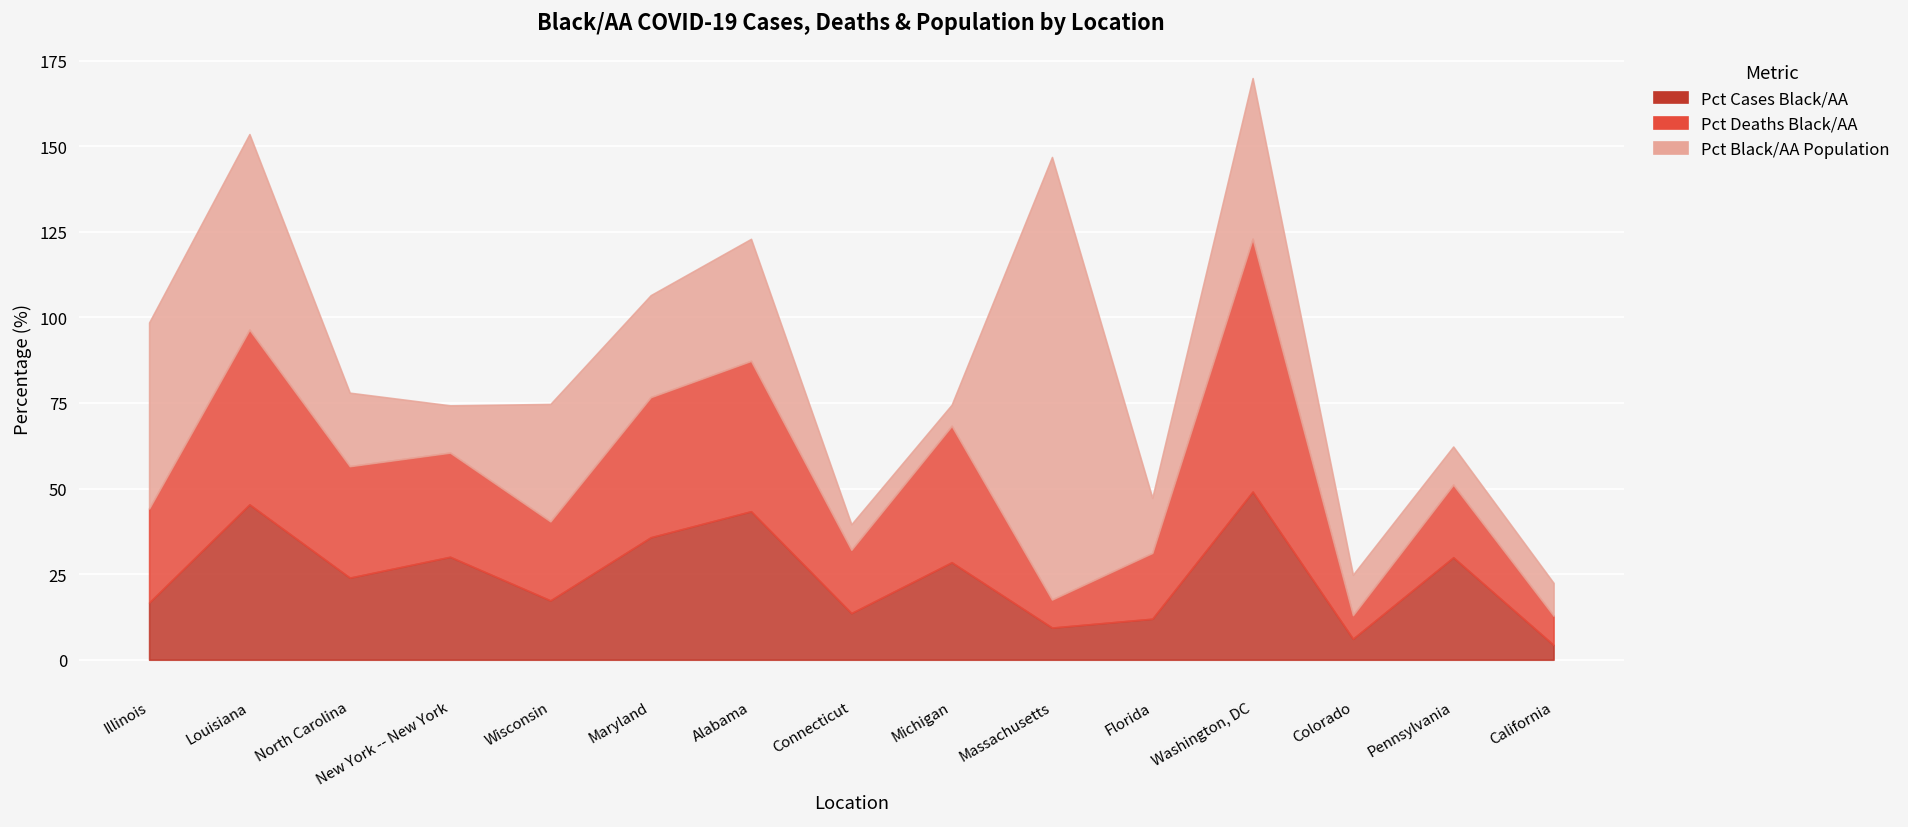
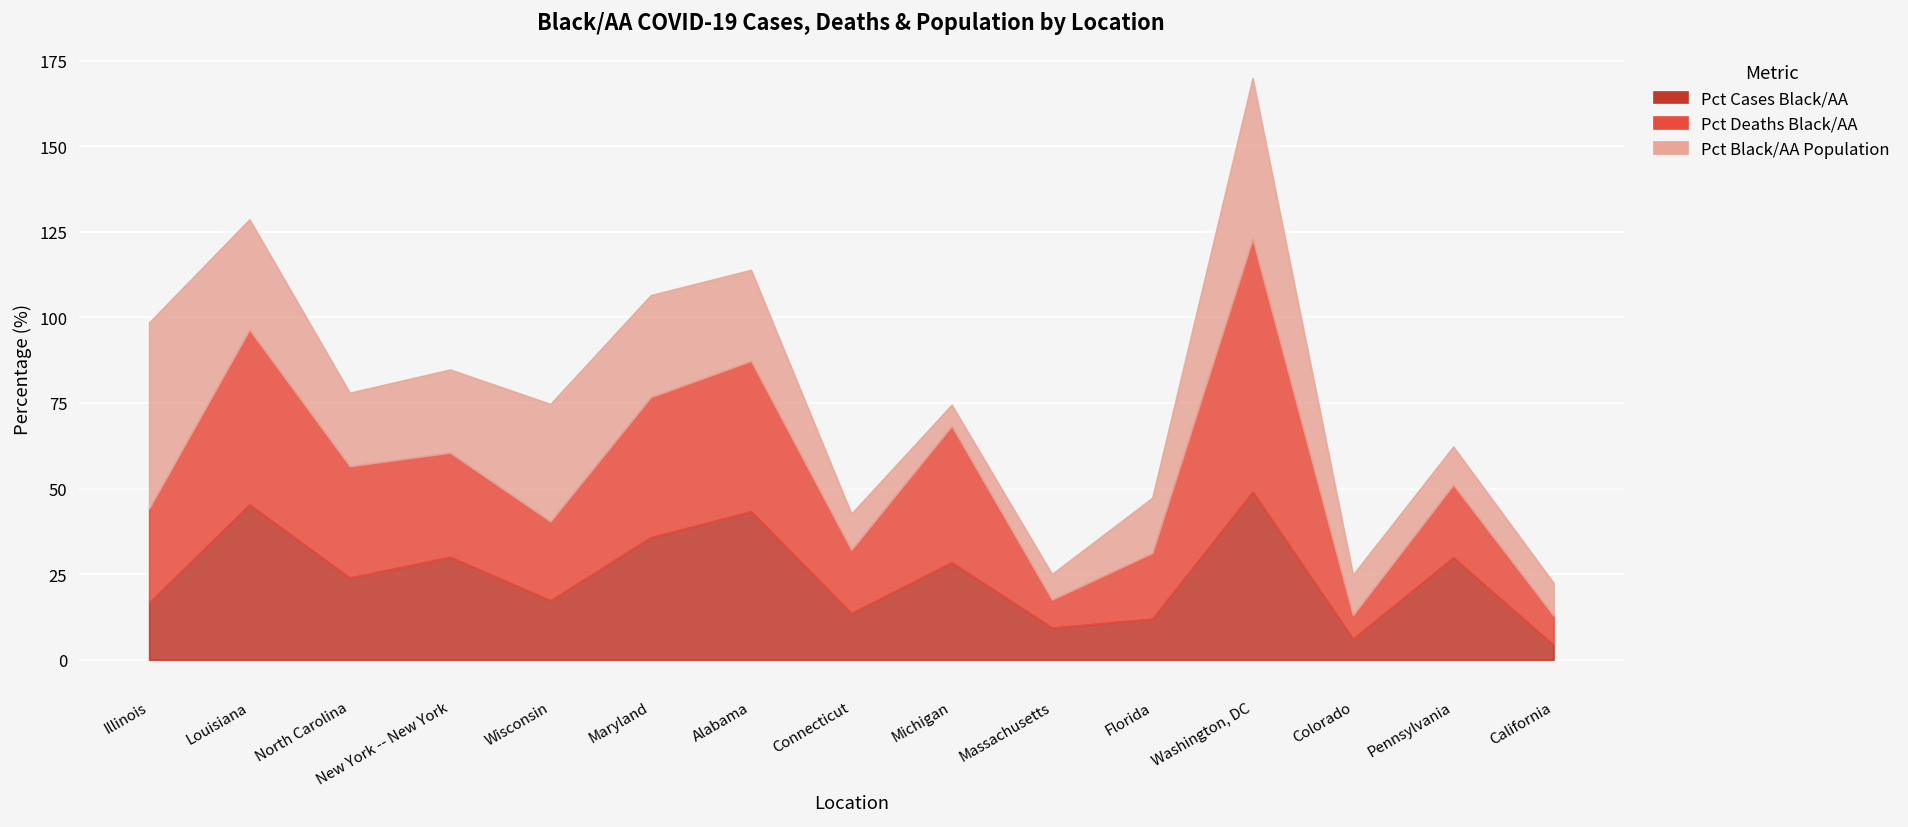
Pct Black/AA Population, Louisiana: 57 -> 32
Pct Black/AA Population, New York -- New York: 14 -> 24
Pct Black/AA Population, Alabama: 36 -> 27
Pct Black/AA Population, Connecticut: 7 -> 11
Pct Black/AA Population, Massachusetts: 129 -> 7
